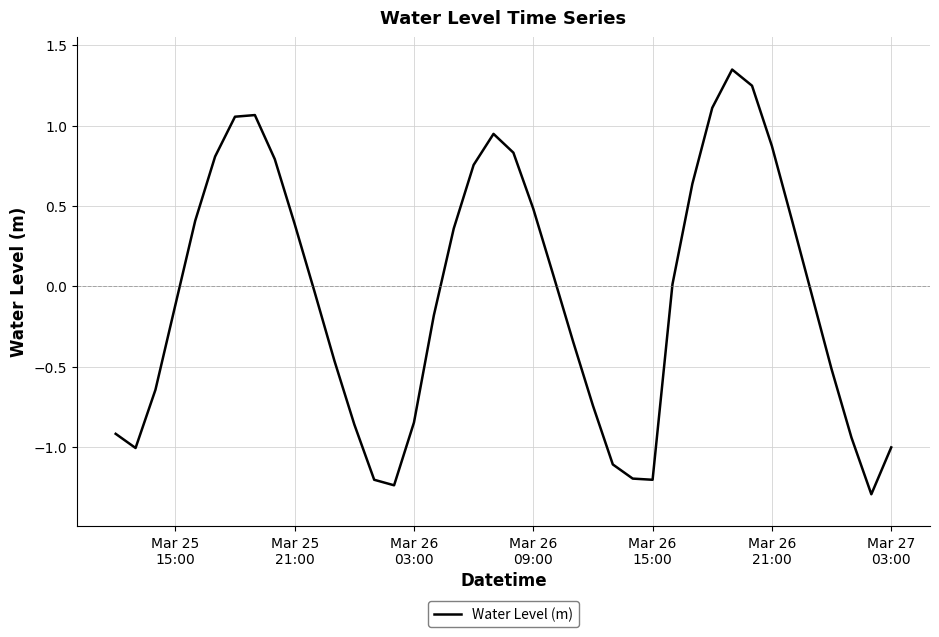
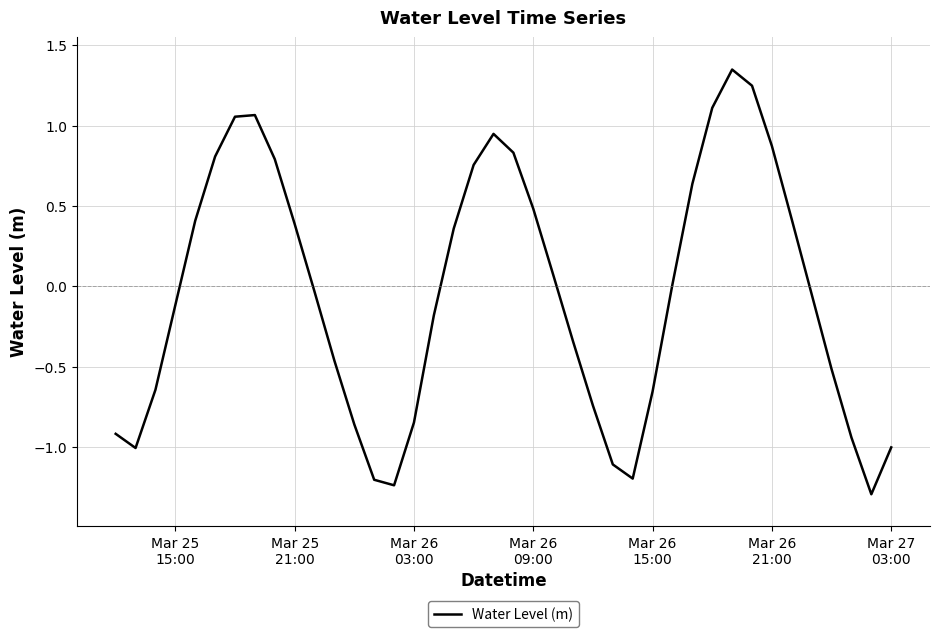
Mar 26 15:00: -1.20 -> -0.65
